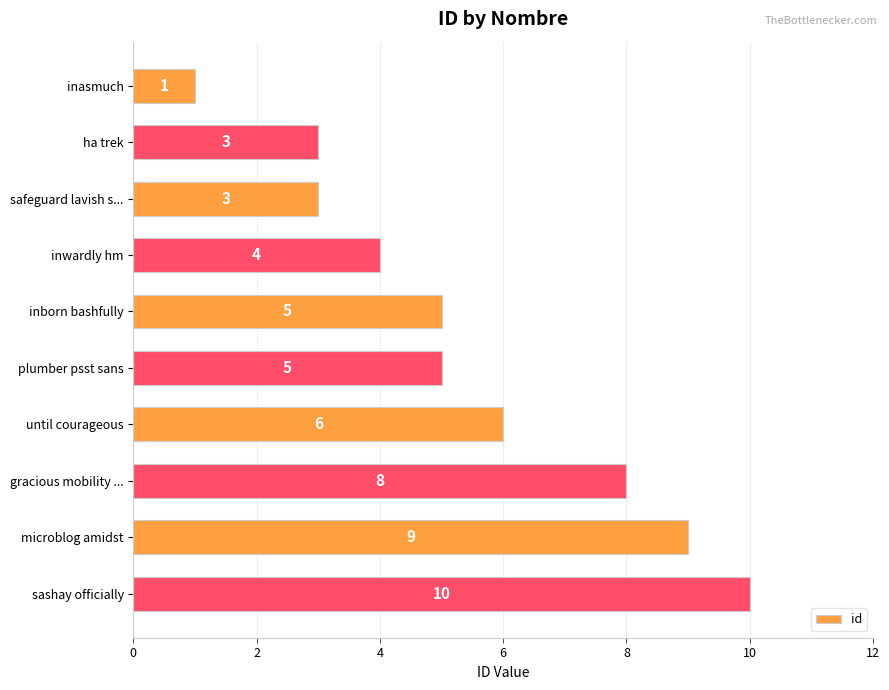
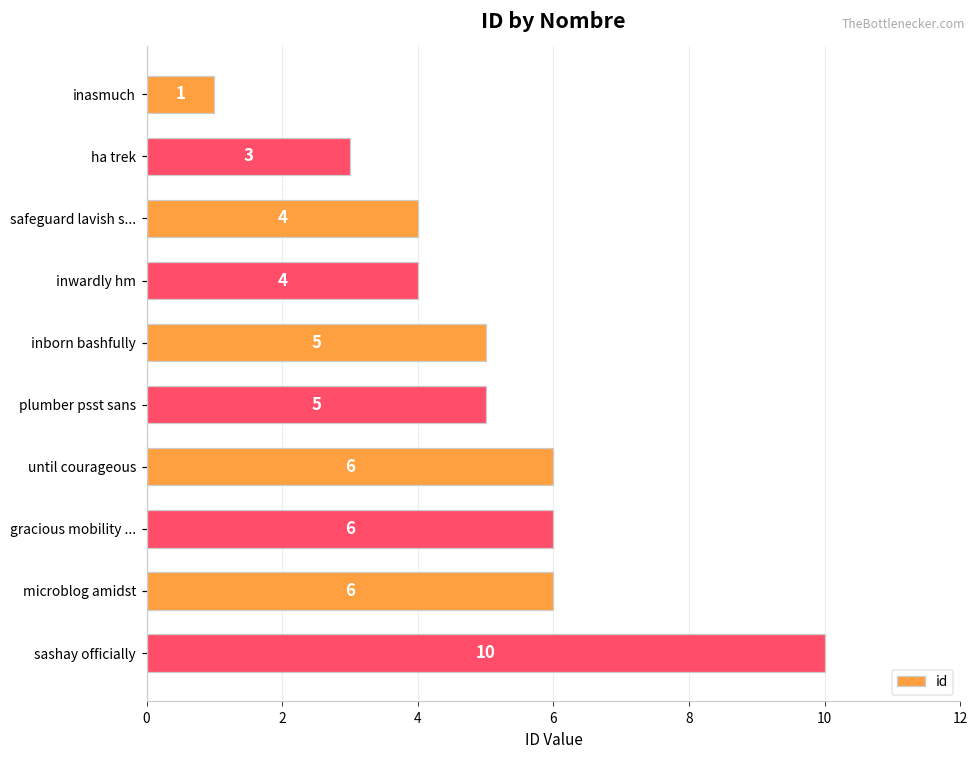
safeguard lavish s...: 3 -> 4
gracious mobility ...: 8 -> 6
microblog amidst: 9 -> 6
